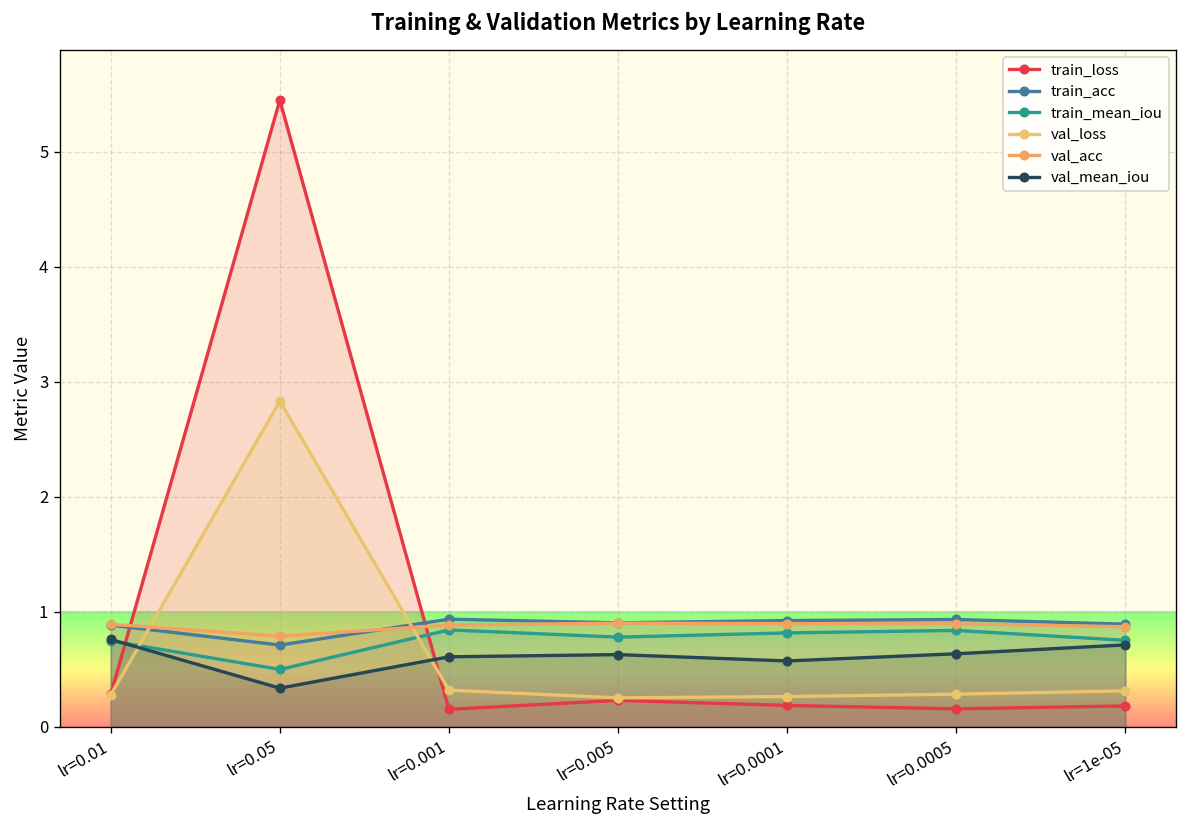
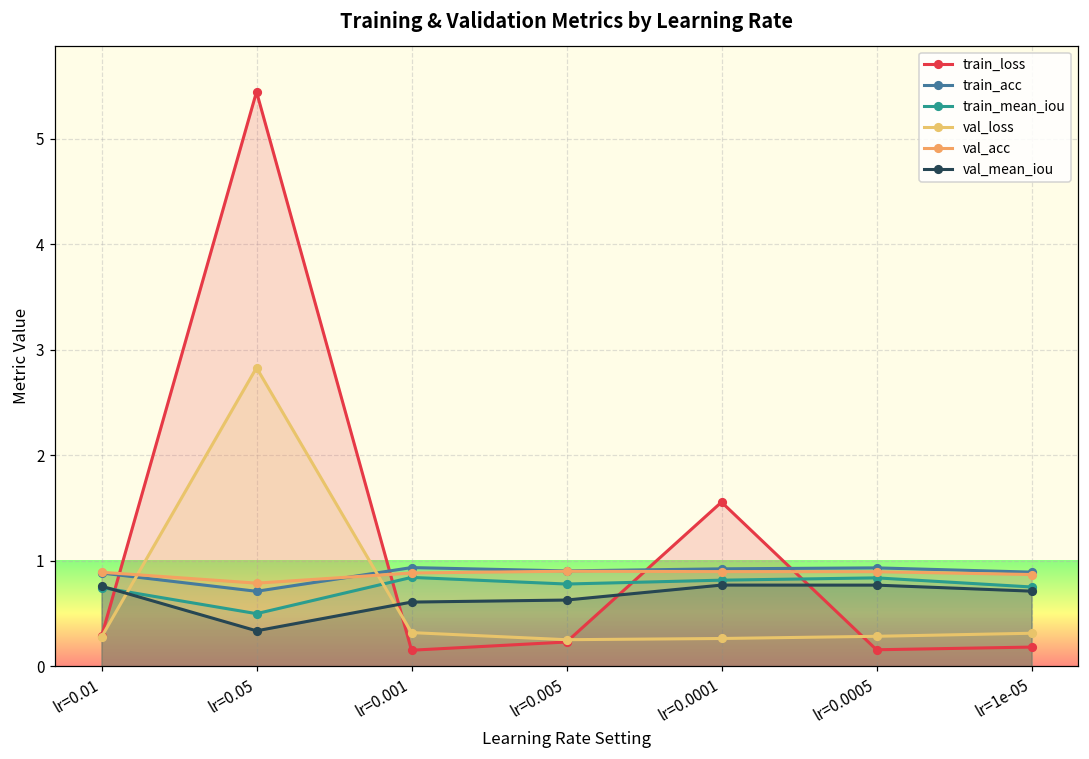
train_loss, lr=0.0001: 0.2 -> 1.6
val_mean_iou, lr=0.0001: 0.6 -> 0.8
val_mean_iou, lr=0.0005: 0.6 -> 0.8
